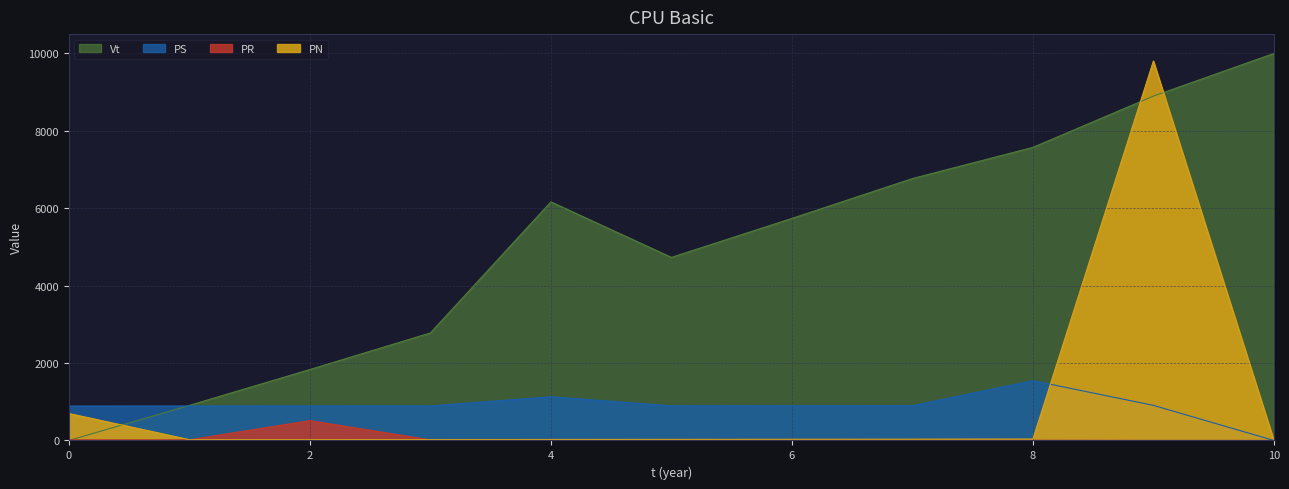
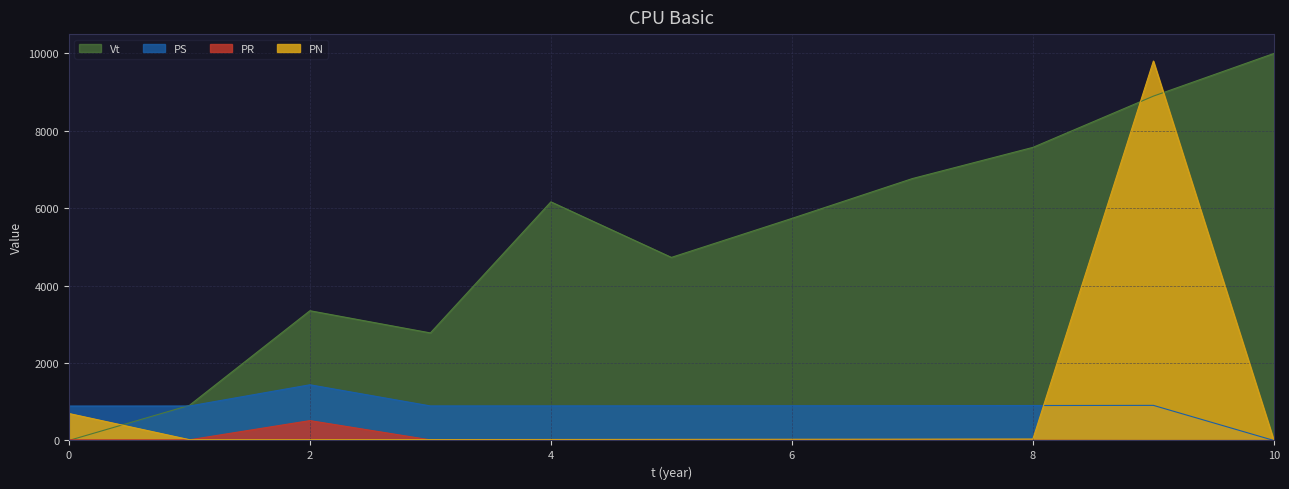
Vt, 2: 1800 -> 3400
PS, 2: 900 -> 1400
PS, 4: 1100 -> 900
PS, 8: 1500 -> 900
